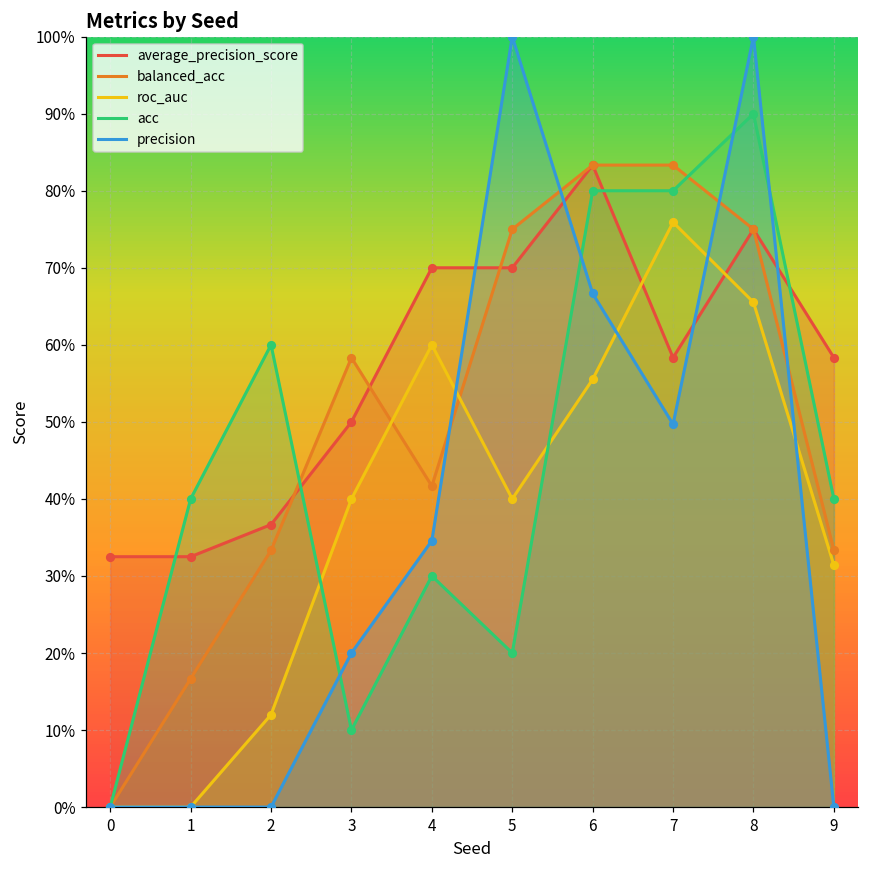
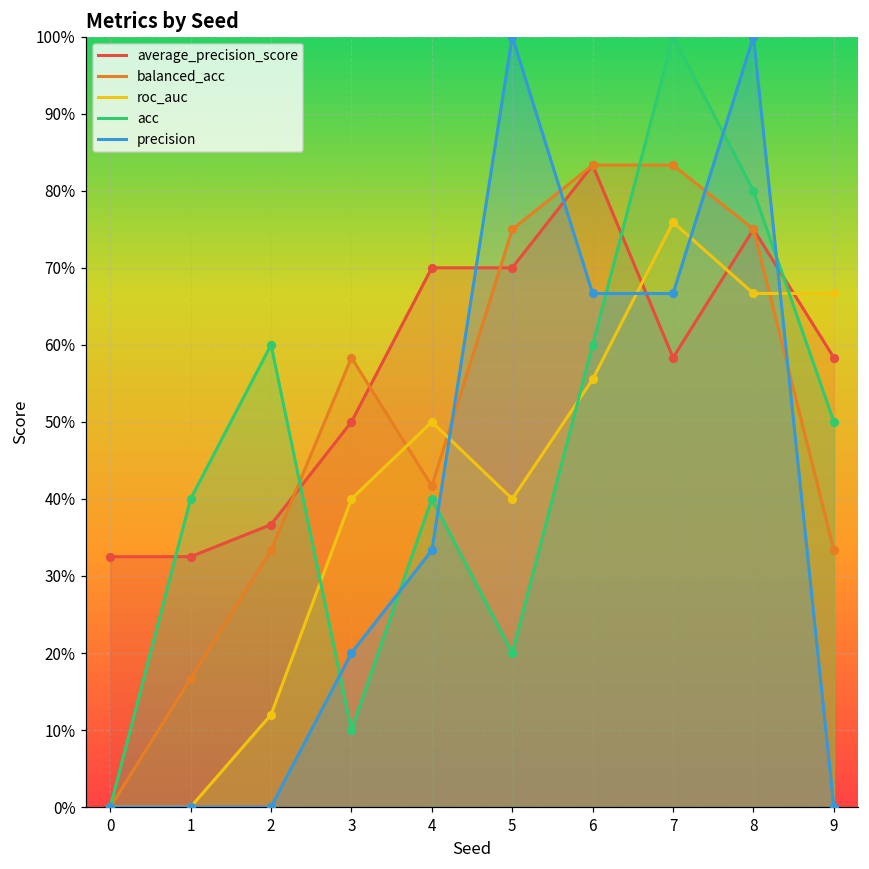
roc_auc, 4: 60% -> 50%
acc, 4: 30% -> 40%
precision, 4: 35% -> 33%
acc, 6: 80% -> 60%
acc, 7: 80% -> 100%
precision, 7: 50% -> 67%
roc_auc, 8: 66% -> 67%
acc, 8: 90% -> 80%
roc_auc, 9: 31% -> 67%
acc, 9: 40% -> 50%
